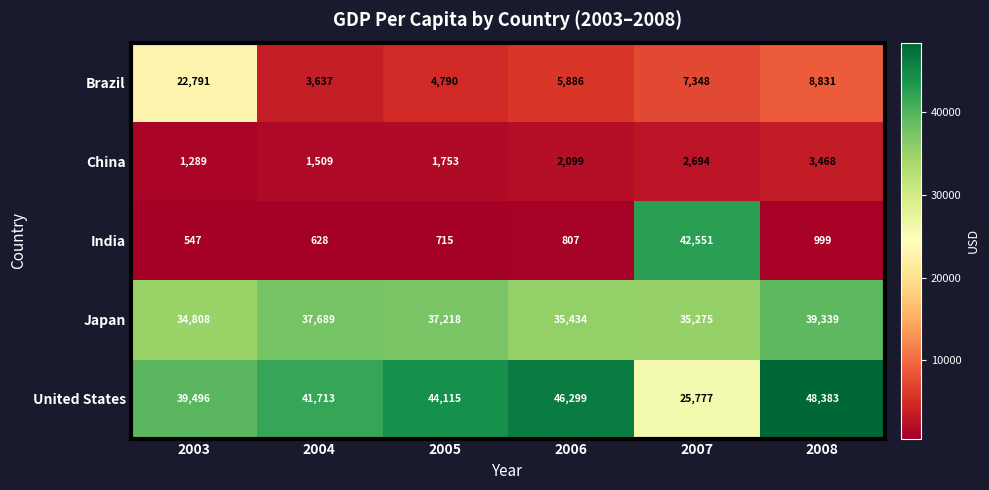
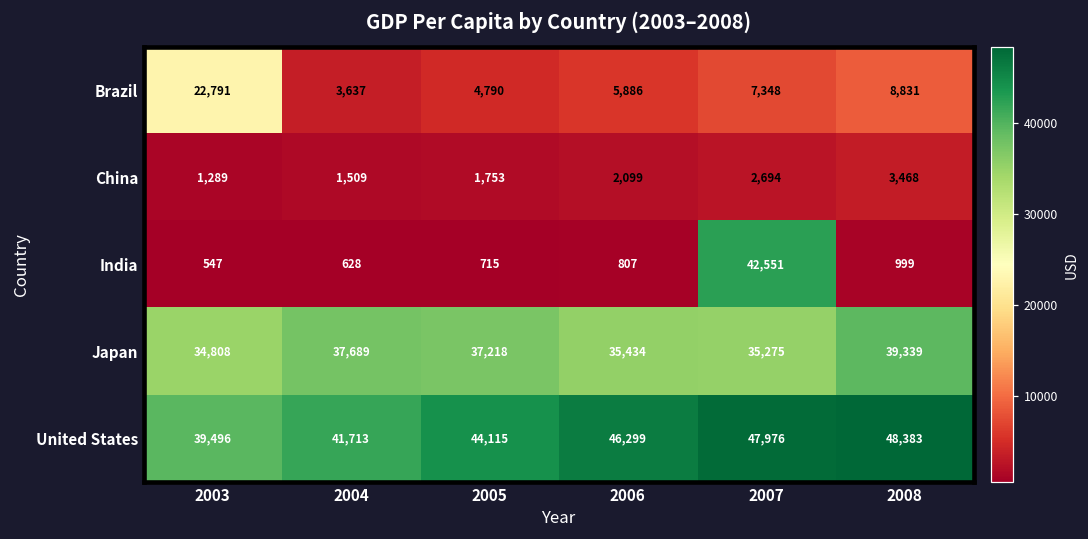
United States, 2007: 25,777 -> 47,976
